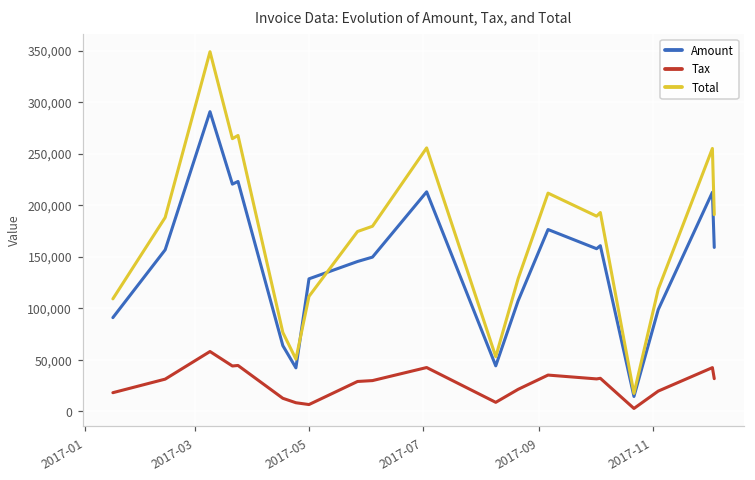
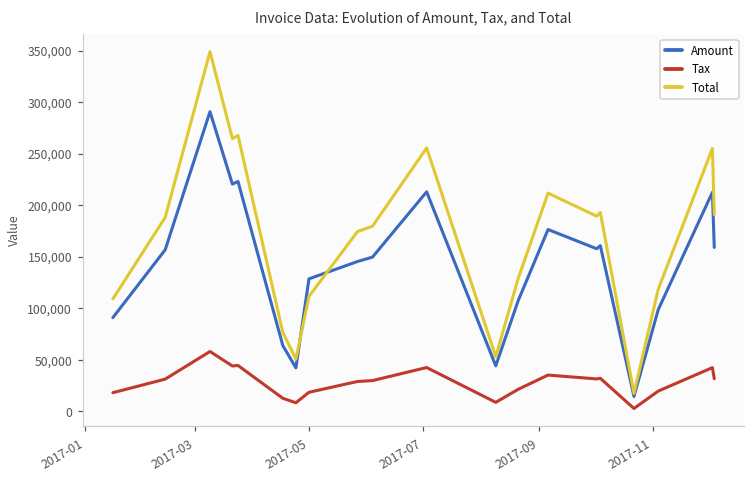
Tax, 2017-05: 10,000 -> 20,000
